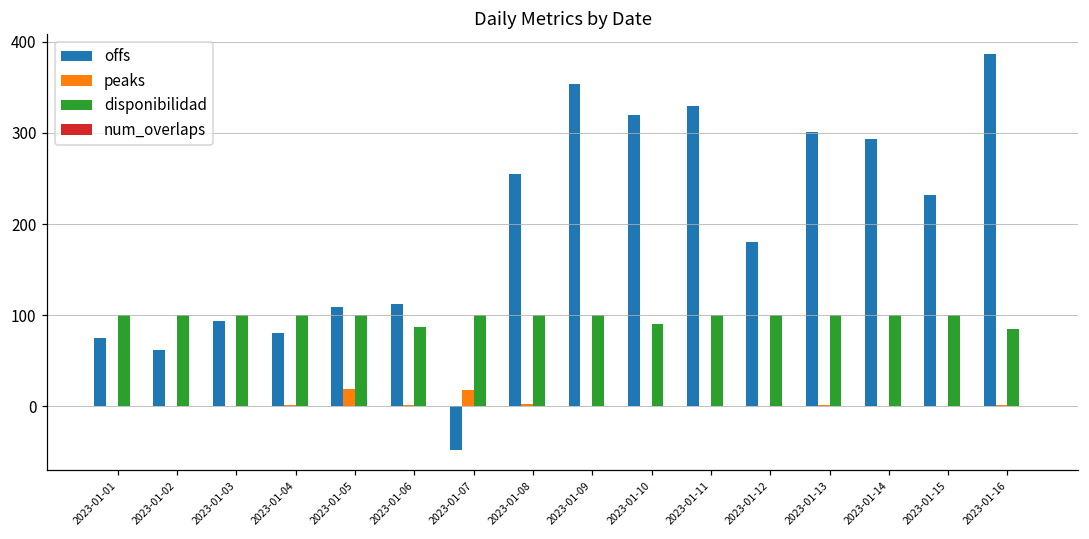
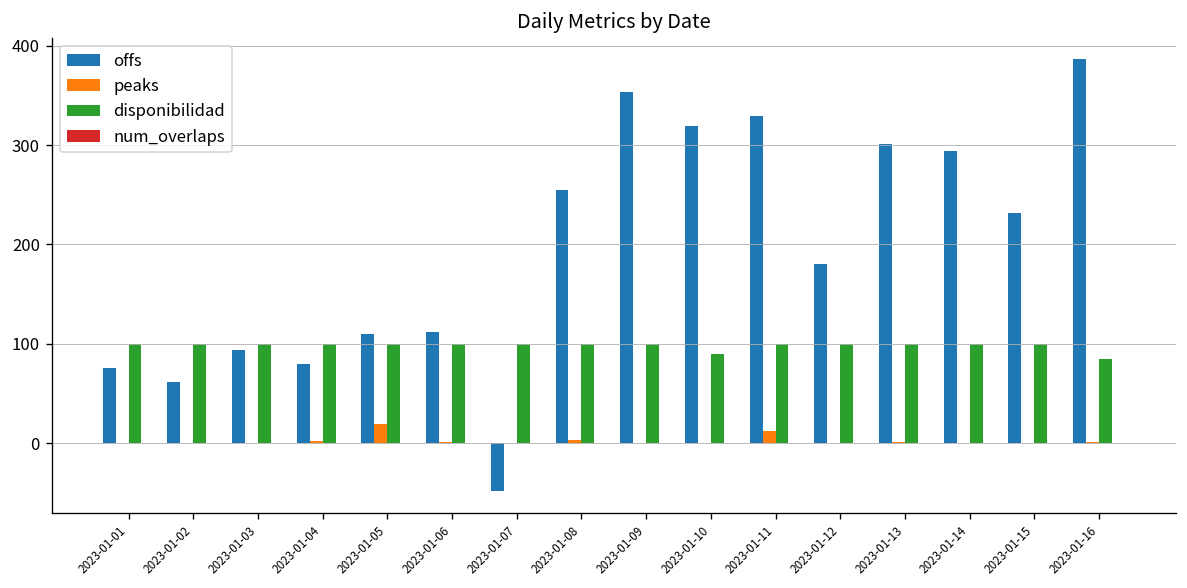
disponibilidad, 2023-01-06: 90 -> 100
peaks, 2023-01-07: 20 -> 0
peaks, 2023-01-11: 0 -> 10
